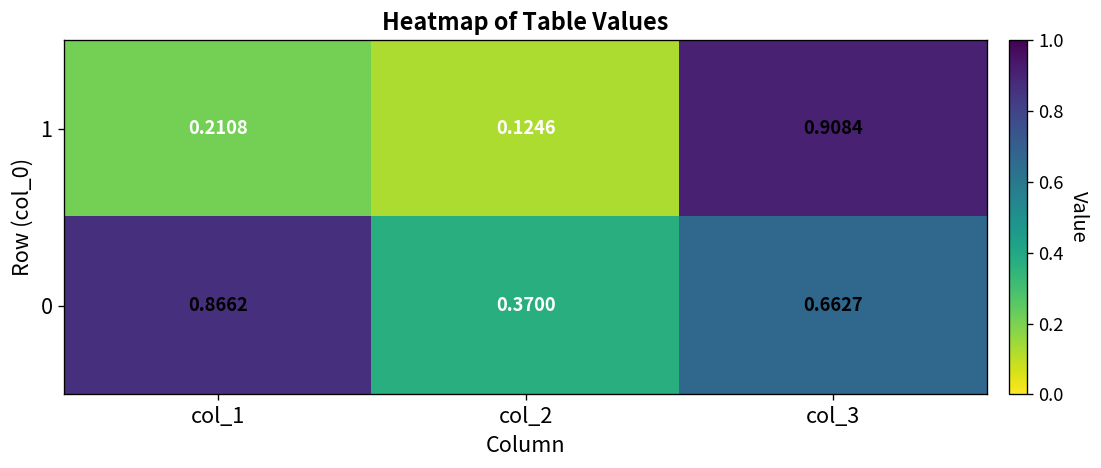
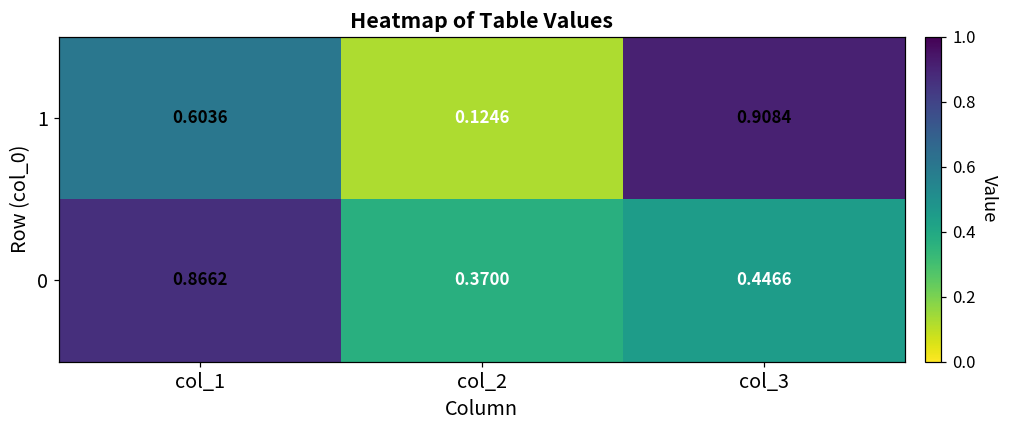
1, col_1: 0.2108 -> 0.6036
0, col_3: 0.6627 -> 0.4466
